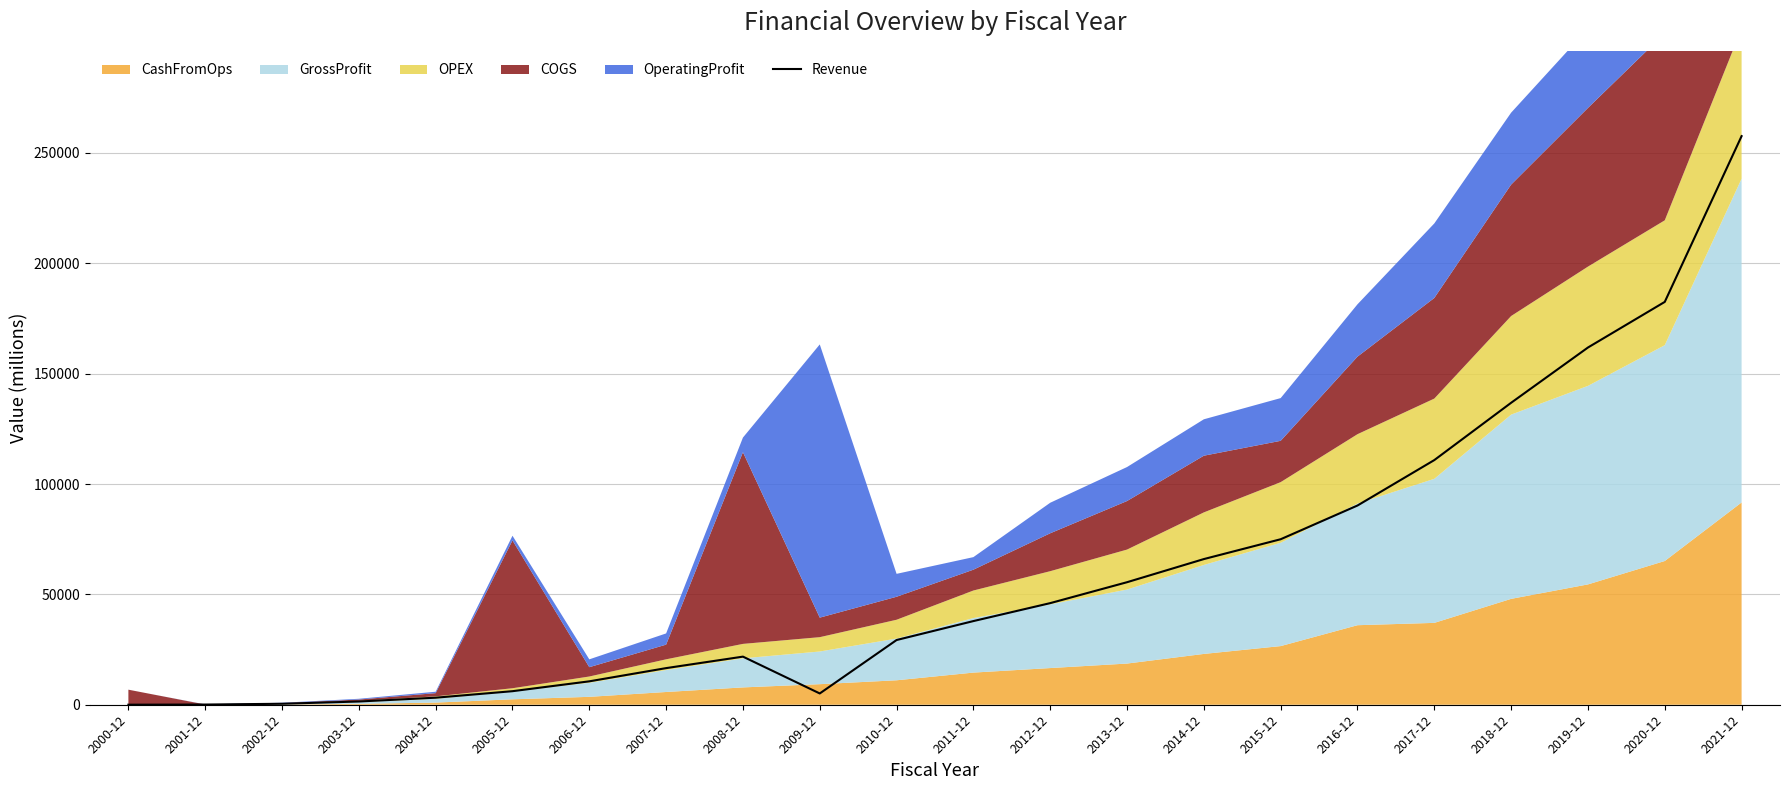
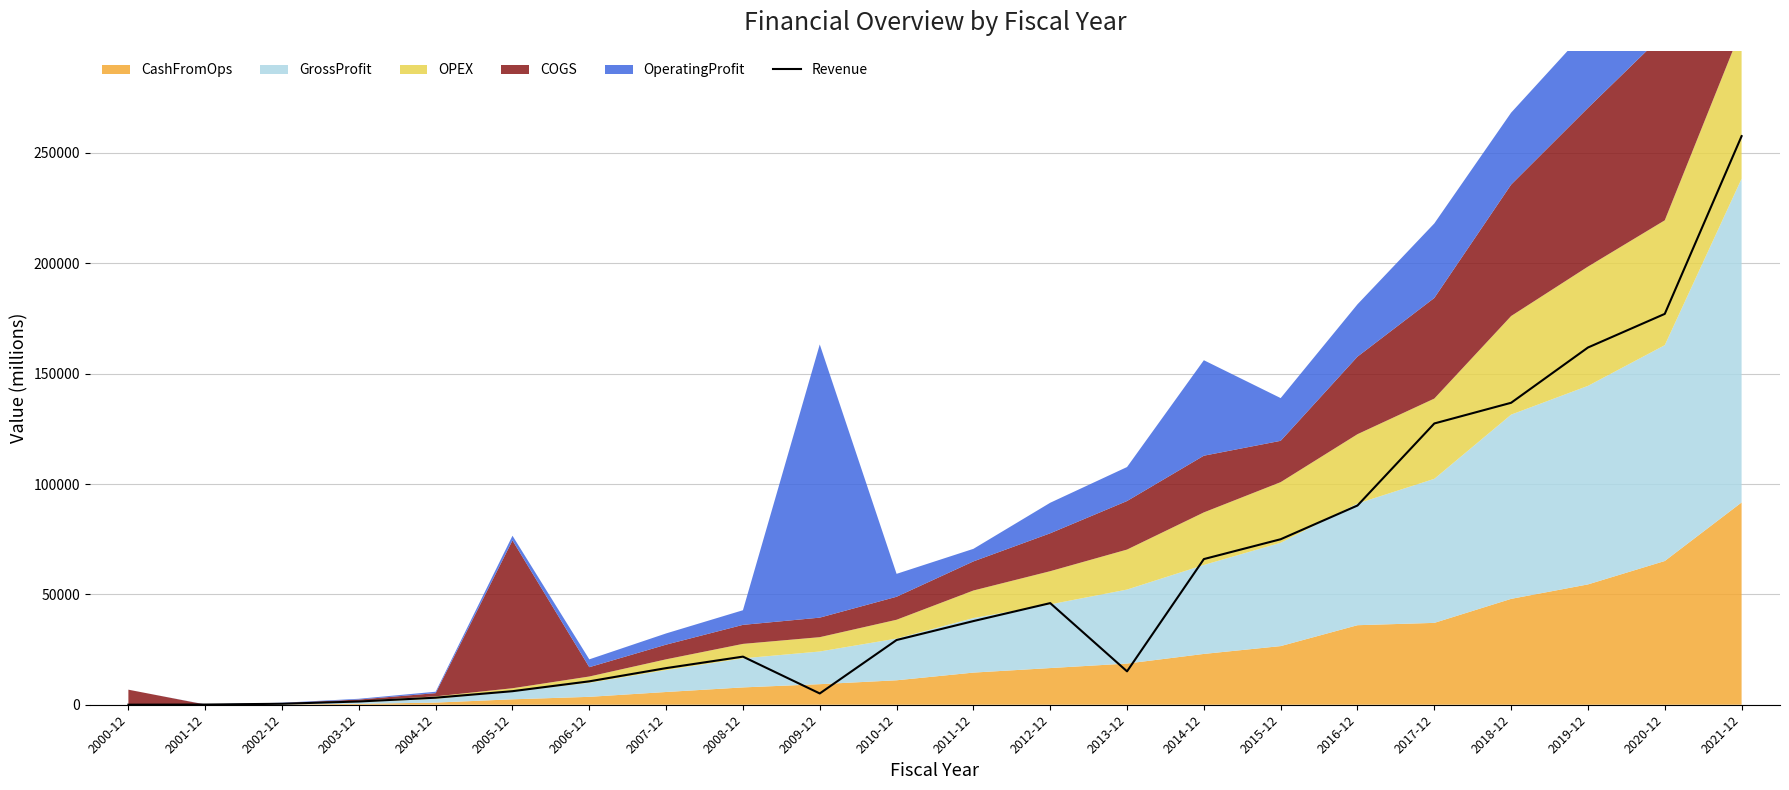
COGS, 2008-12: 87000 -> 9000
COGS, 2011-12: 9000 -> 13000
Revenue, 2013-12: 56000 -> 15000
OperatingProfit, 2014-12: 16000 -> 43000
Revenue, 2017-12: 111000 -> 127000
Revenue, 2020-12: 183000 -> 177000
